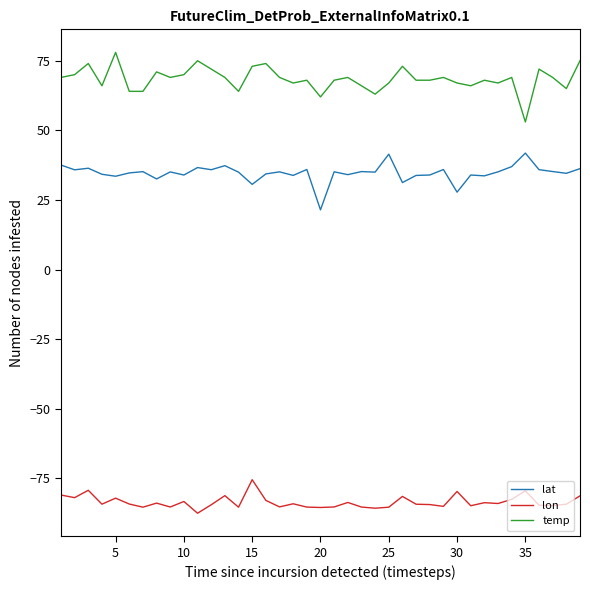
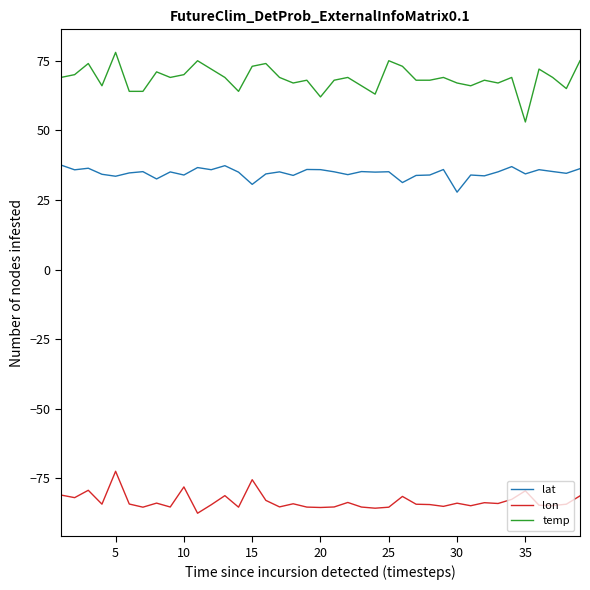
lon, 5: -82 -> -72
lon, 10: -83 -> -78
lat, 20: 21 -> 36
lat, 25: 41 -> 35
temp, 25: 67 -> 75
lon, 30: -80 -> -84
lat, 35: 42 -> 34
